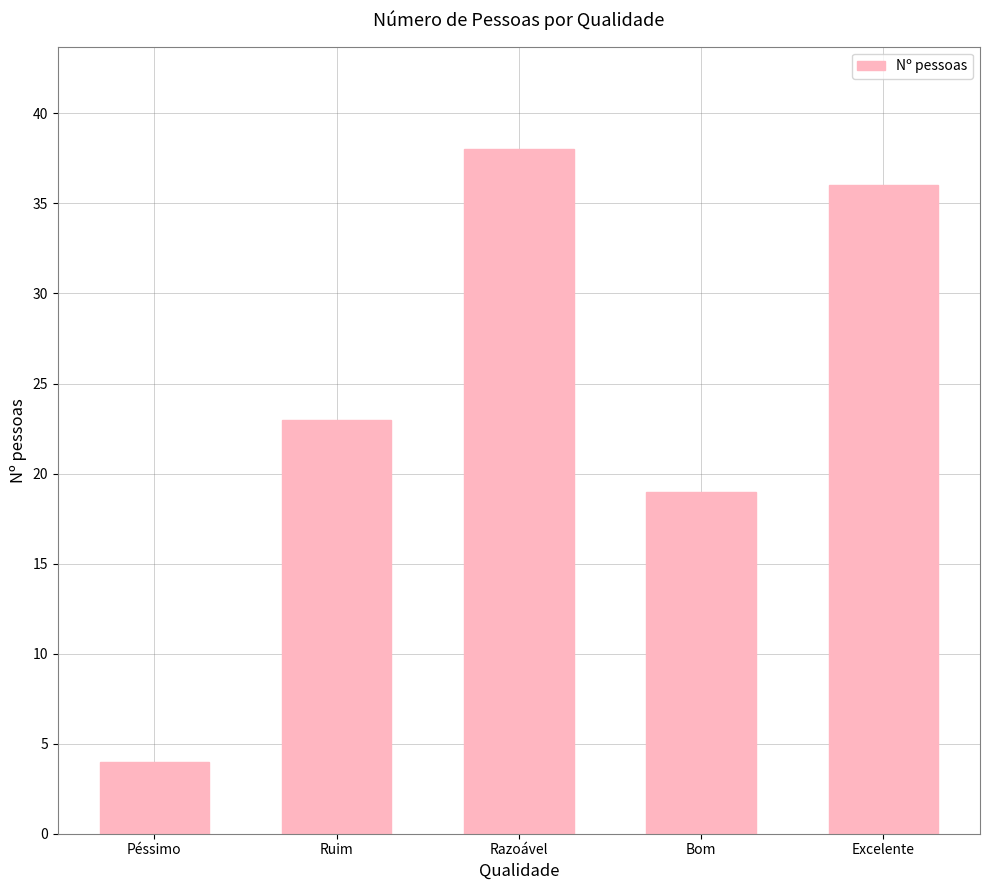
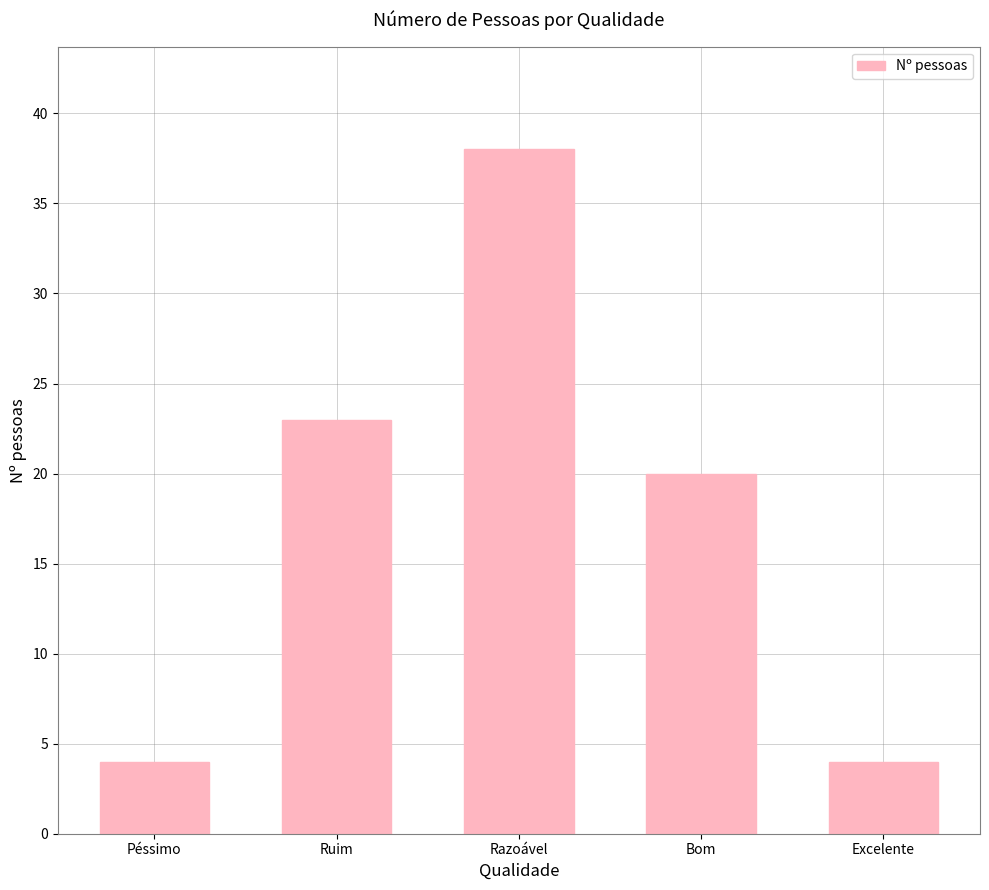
Bom: 19 -> 20
Excelente: 36 -> 4
